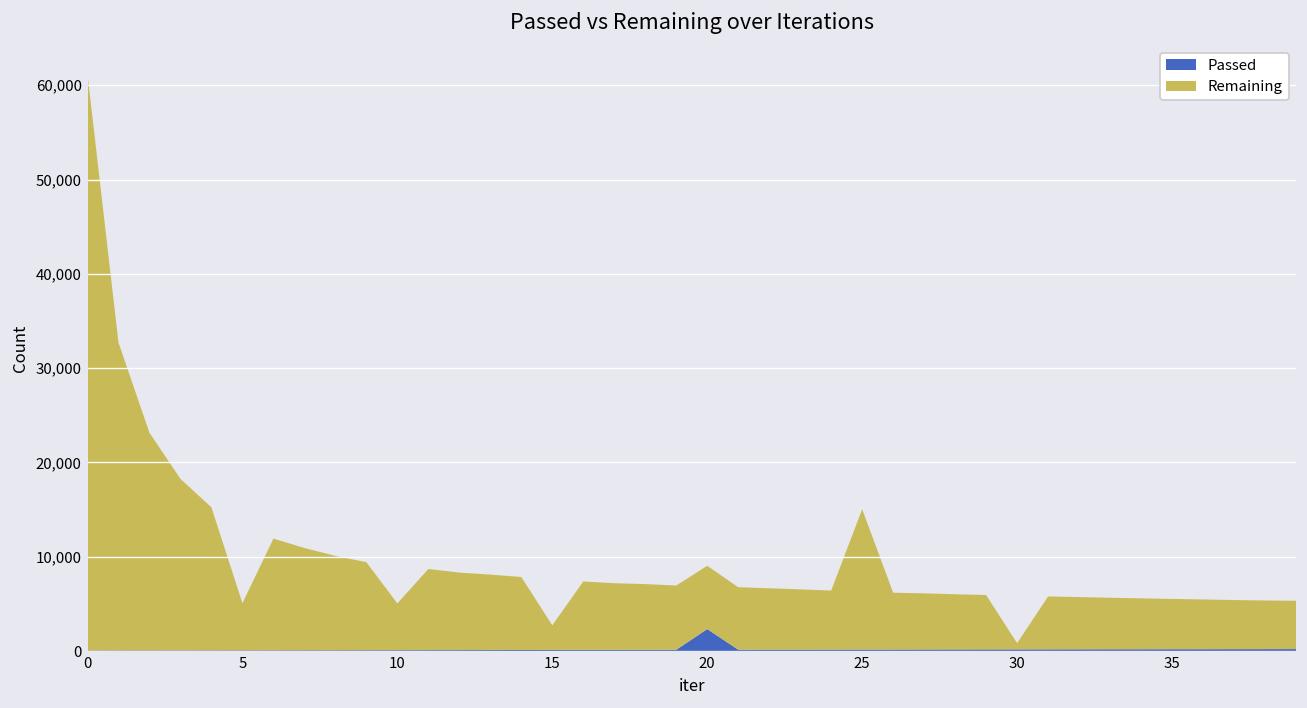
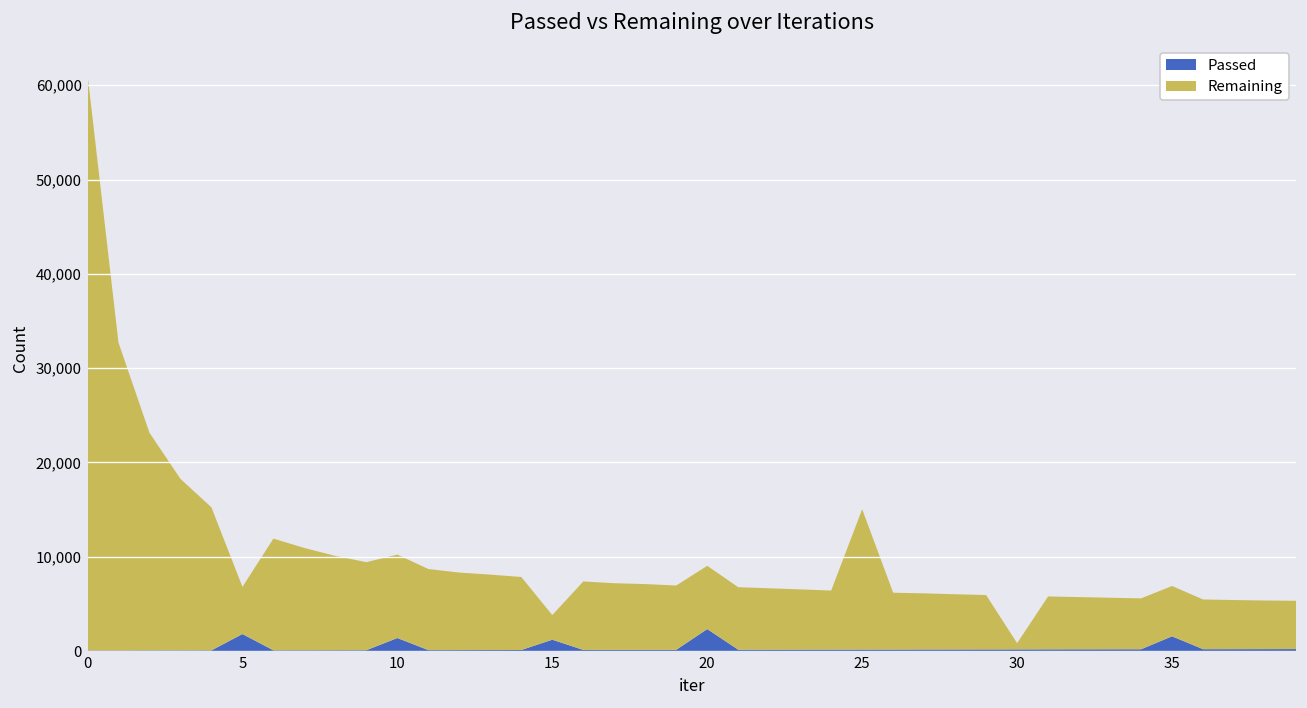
Passed, 5: 0 -> 2,000
Passed, 10: 0 -> 1,000
Remaining, 10: 5,000 -> 9,000
Passed, 15: 0 -> 1,000
Passed, 35: 0 -> 2,000
